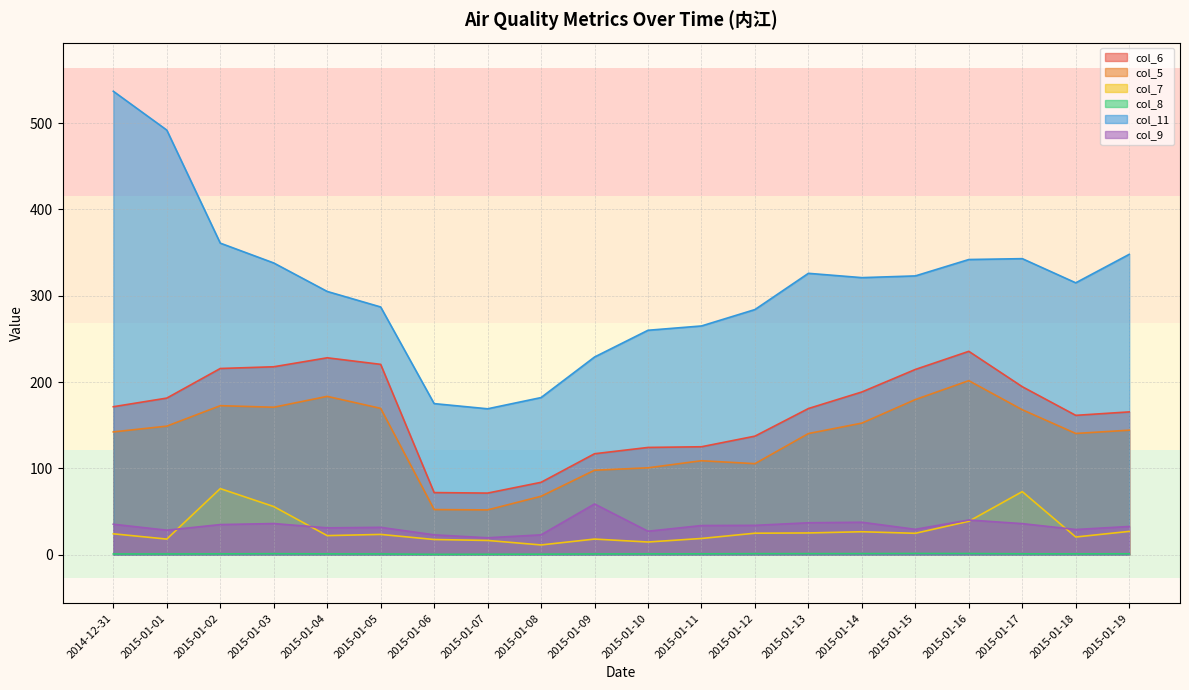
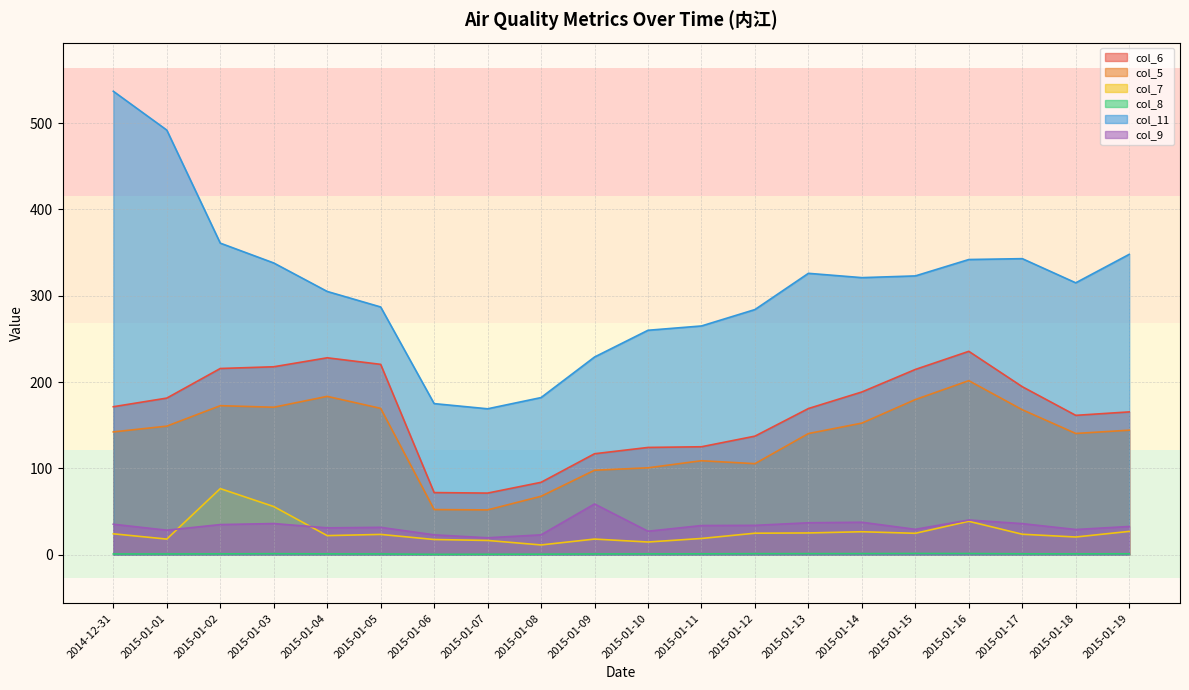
col_7, 2015-01-17: 70 -> 20
